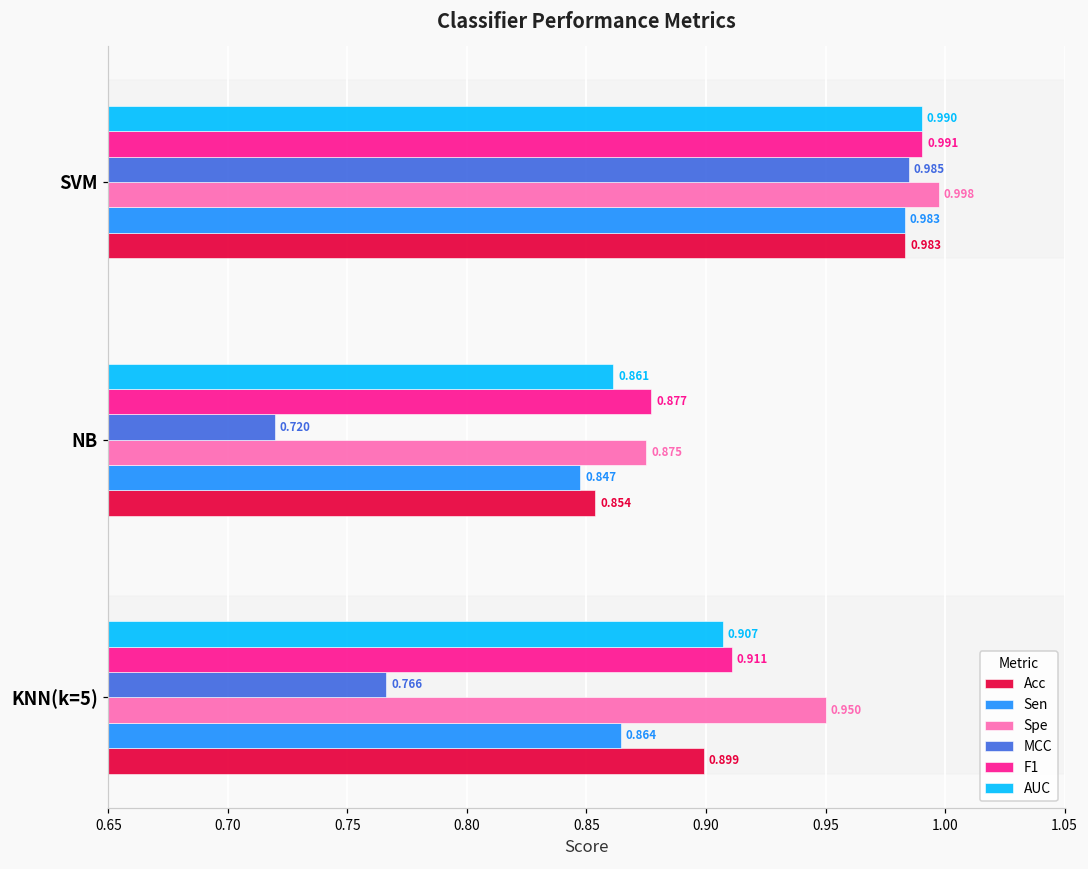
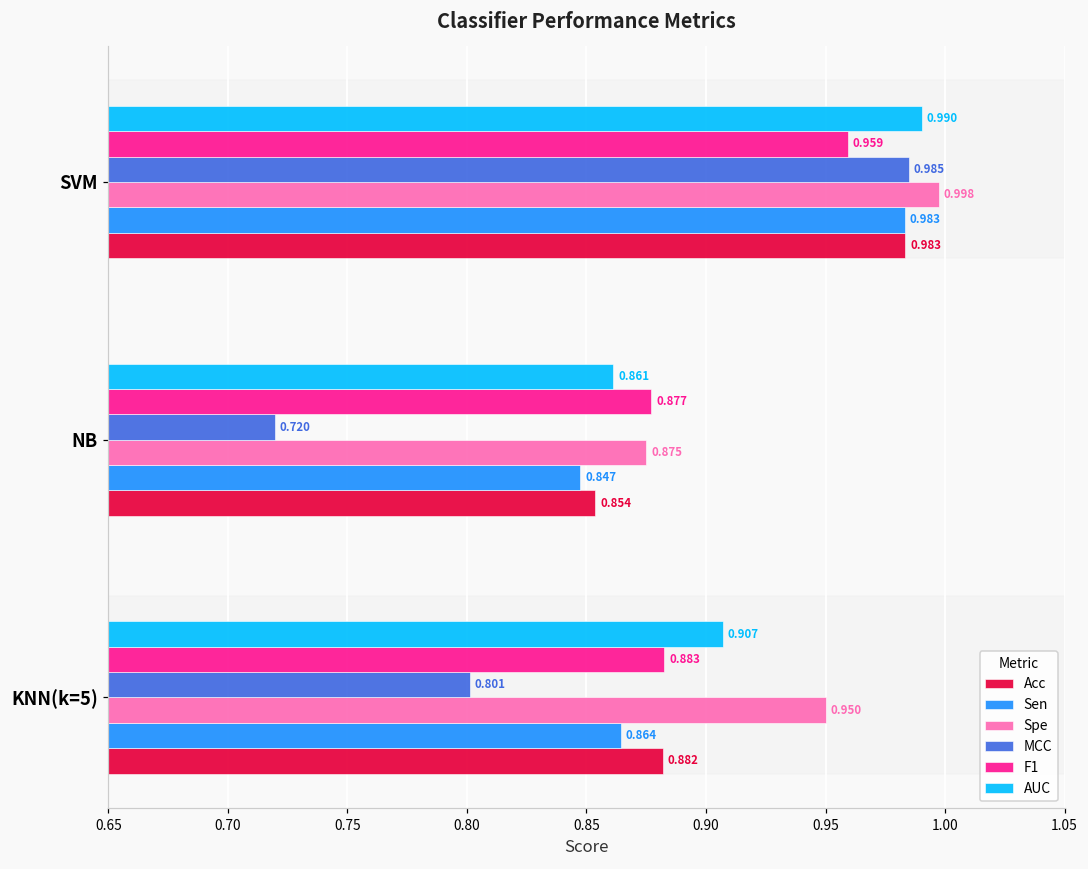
F1, SVM: 0.991 -> 0.959
F1, KNN(k=5): 0.911 -> 0.883
MCC, KNN(k=5): 0.766 -> 0.801
Acc, KNN(k=5): 0.899 -> 0.882
